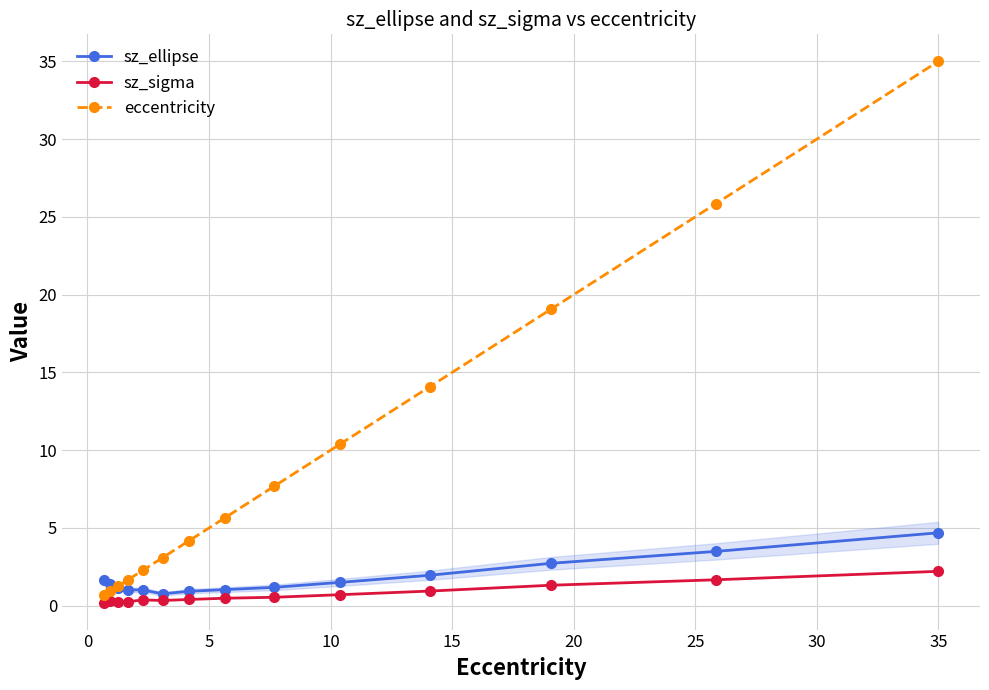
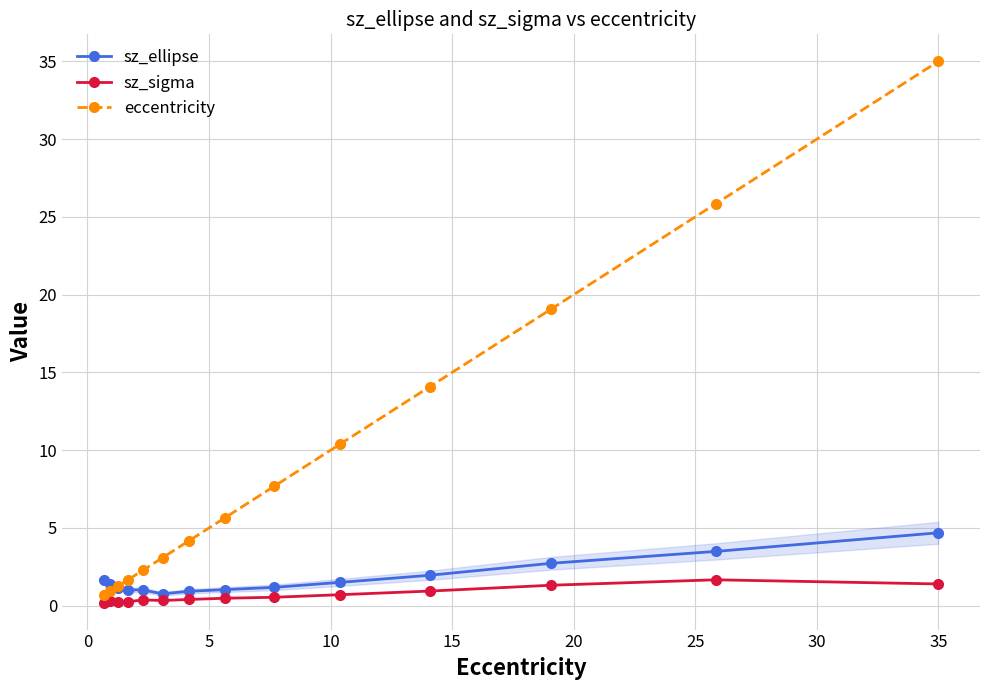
sz_sigma, 35: 2.2 -> 1.4
